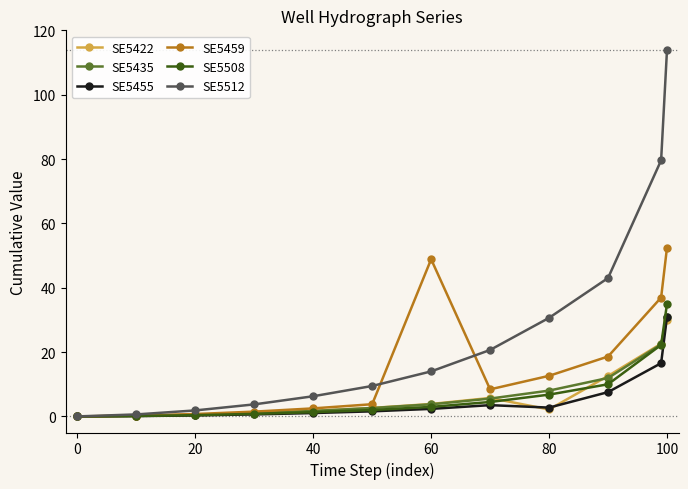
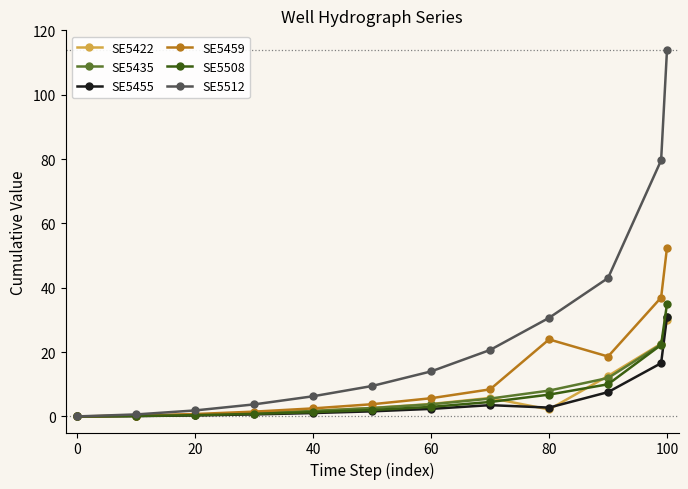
SE5459, 60: 49 -> 6
SE5459, 80: 13 -> 24
